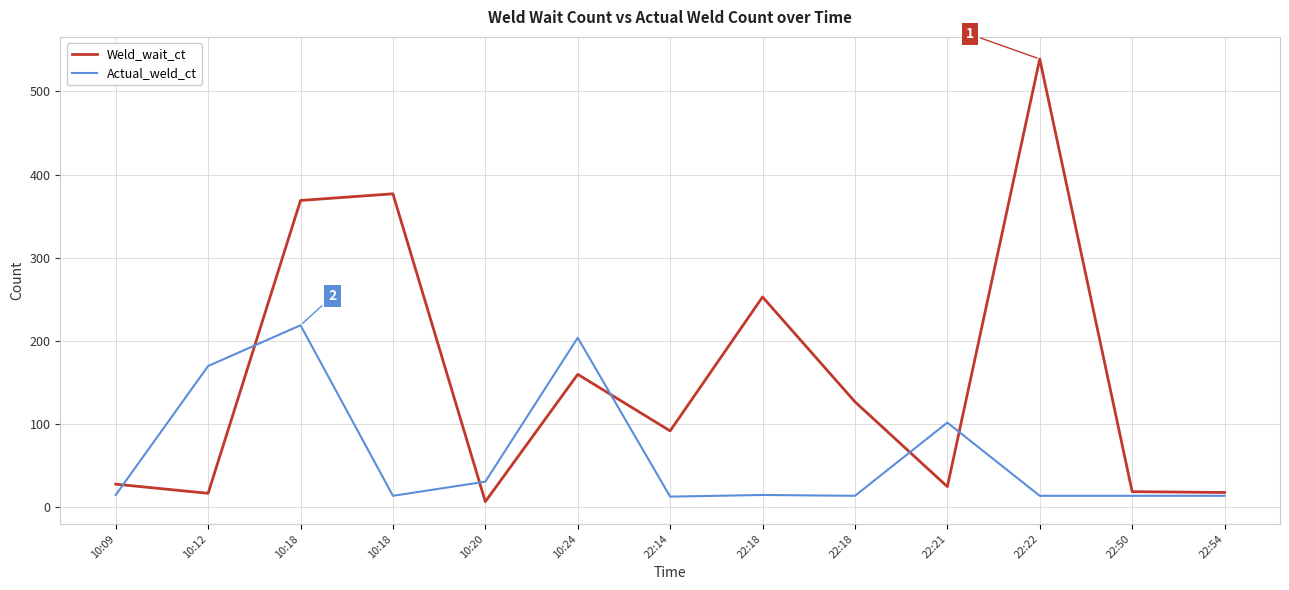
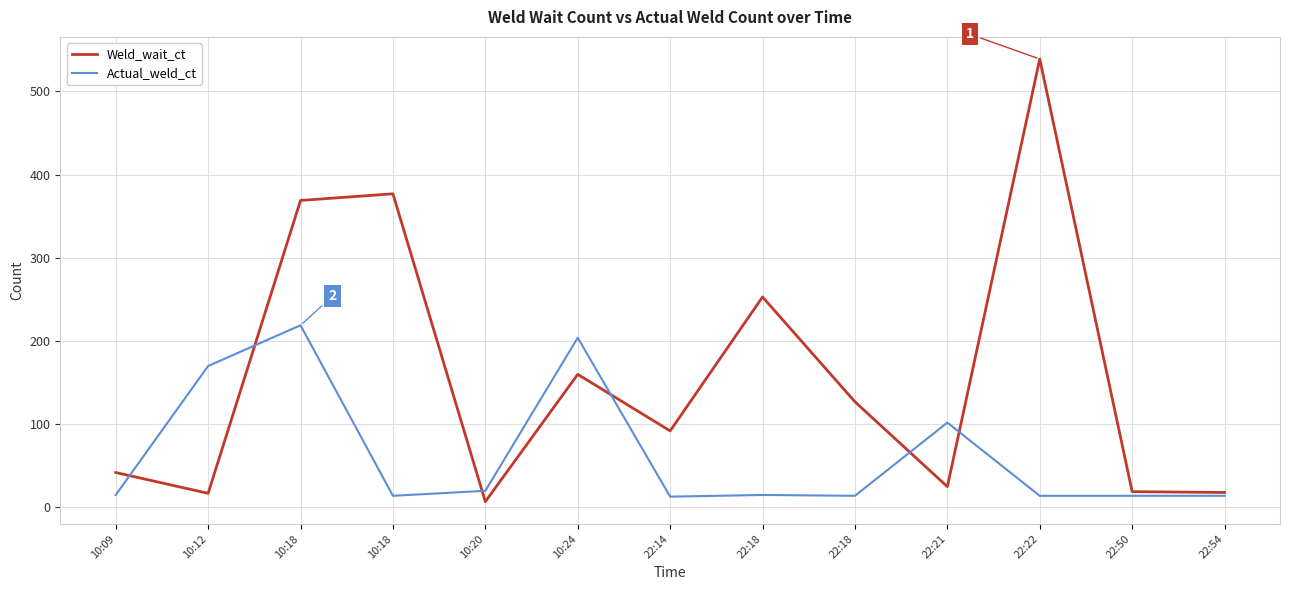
Weld_wait_ct, 10:09: 30 -> 40
Actual_weld_ct, 10:20: 30 -> 20
